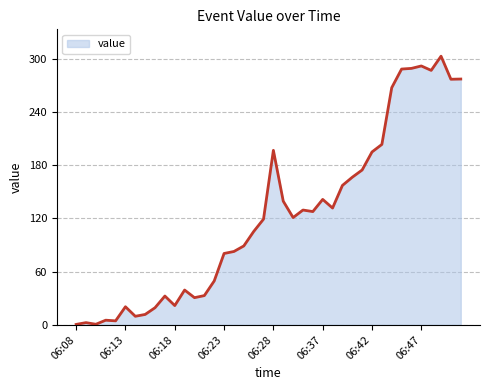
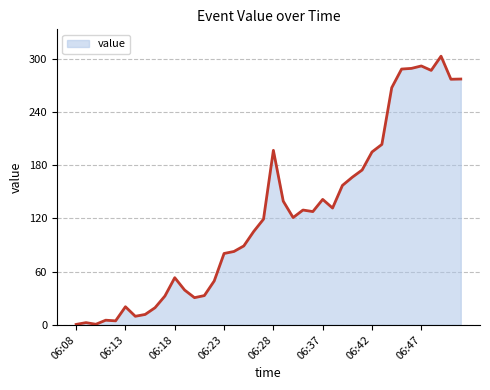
06:18: 20 -> 50
